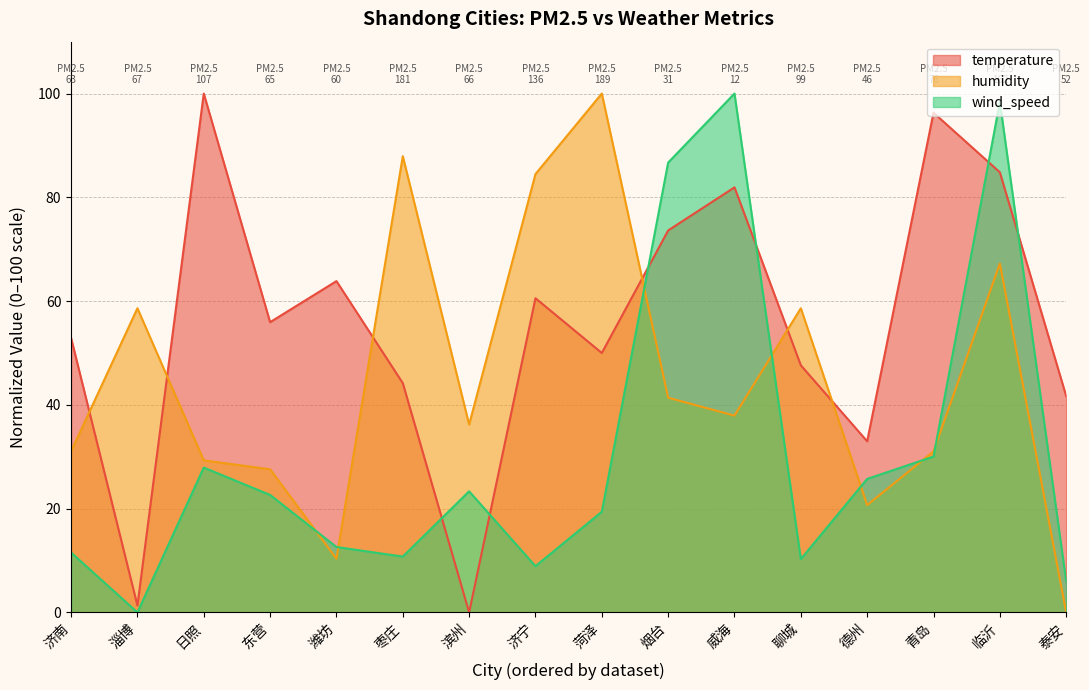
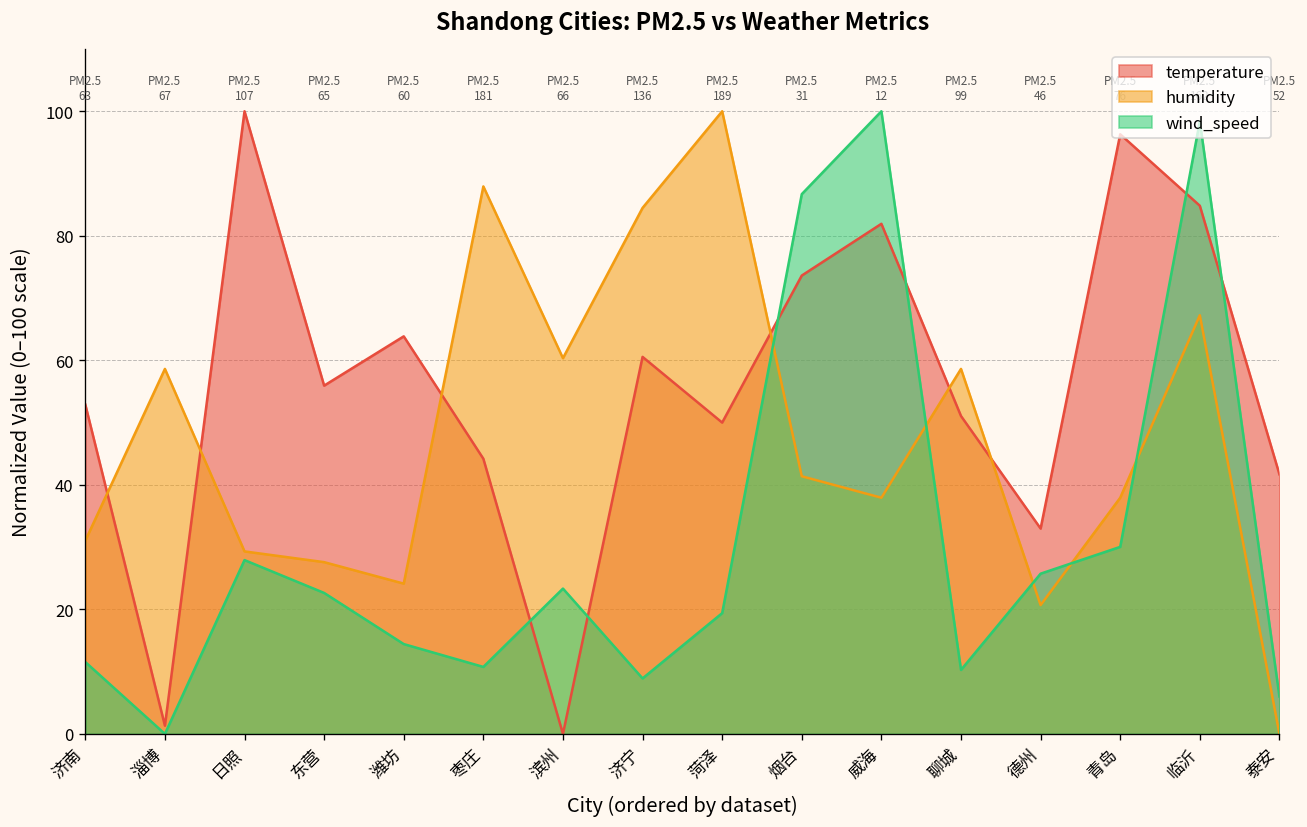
humidity, 潍坊: 10 -> 24
wind_speed, 潍坊: 13 -> 14
humidity, 滨州: 36 -> 60
temperature, 聊城: 48 -> 51
humidity, 青岛: 31 -> 38
